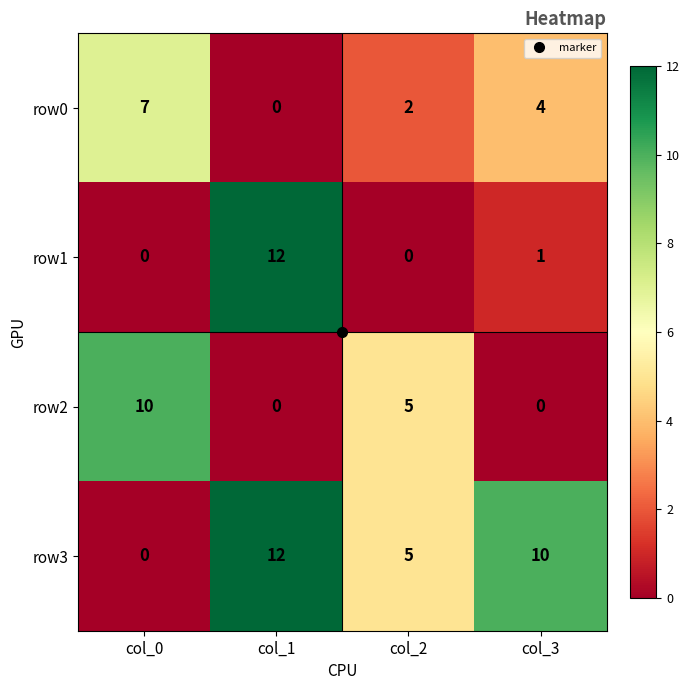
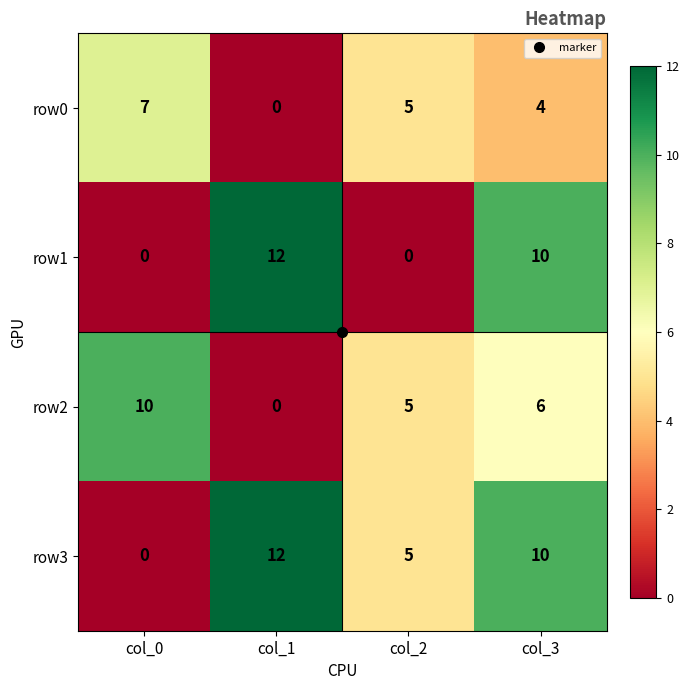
row0, col_2: 2 -> 5
row1, col_3: 1 -> 10
row2, col_3: 0 -> 6
